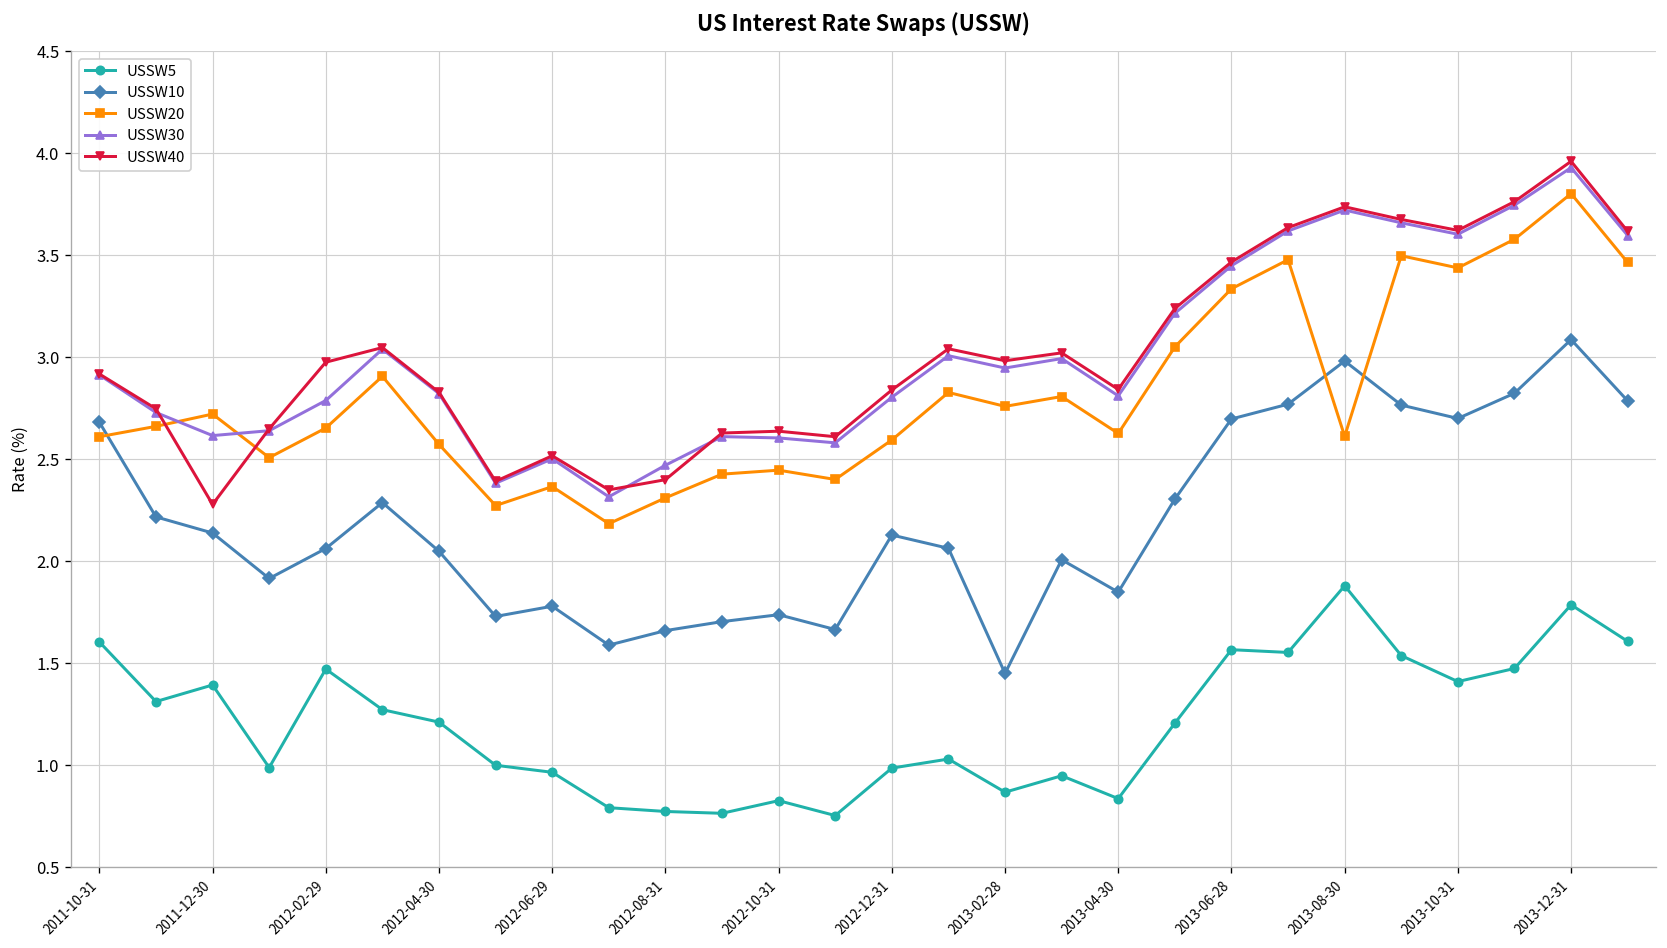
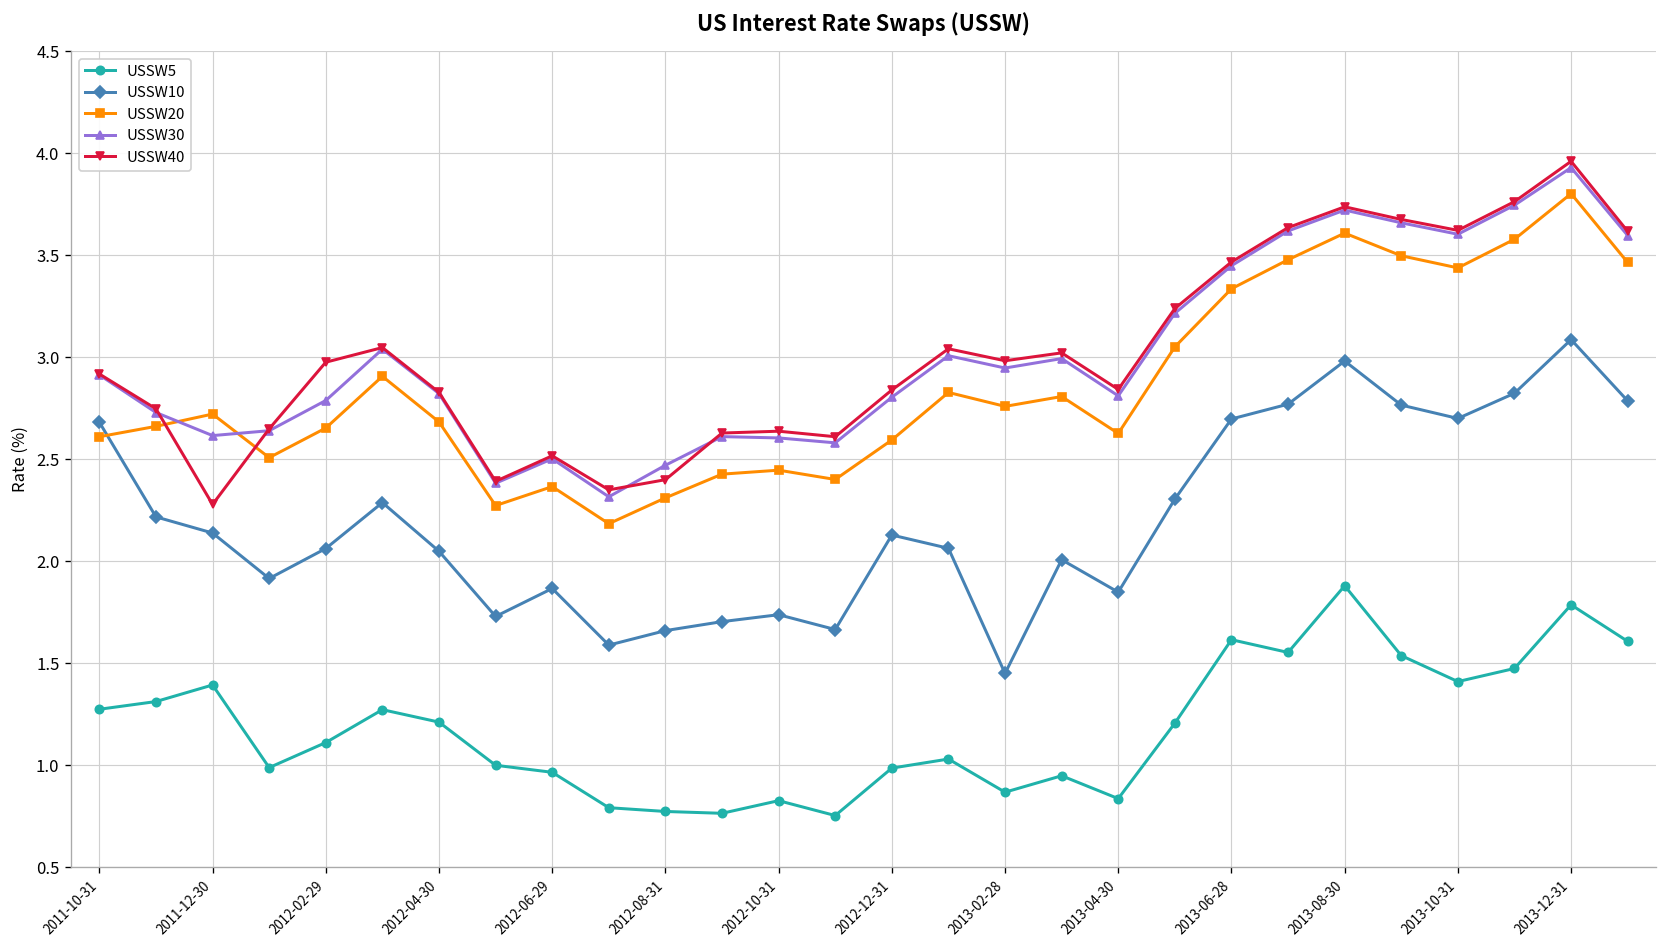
USSW5, 2011-10-31: 1.60 -> 1.27
USSW5, 2012-02-29: 1.47 -> 1.11
USSW20, 2012-04-30: 2.57 -> 2.68
USSW10, 2012-06-29: 1.78 -> 1.87
USSW5, 2013-06-28: 1.57 -> 1.62
USSW20, 2013-08-30: 2.61 -> 3.61
